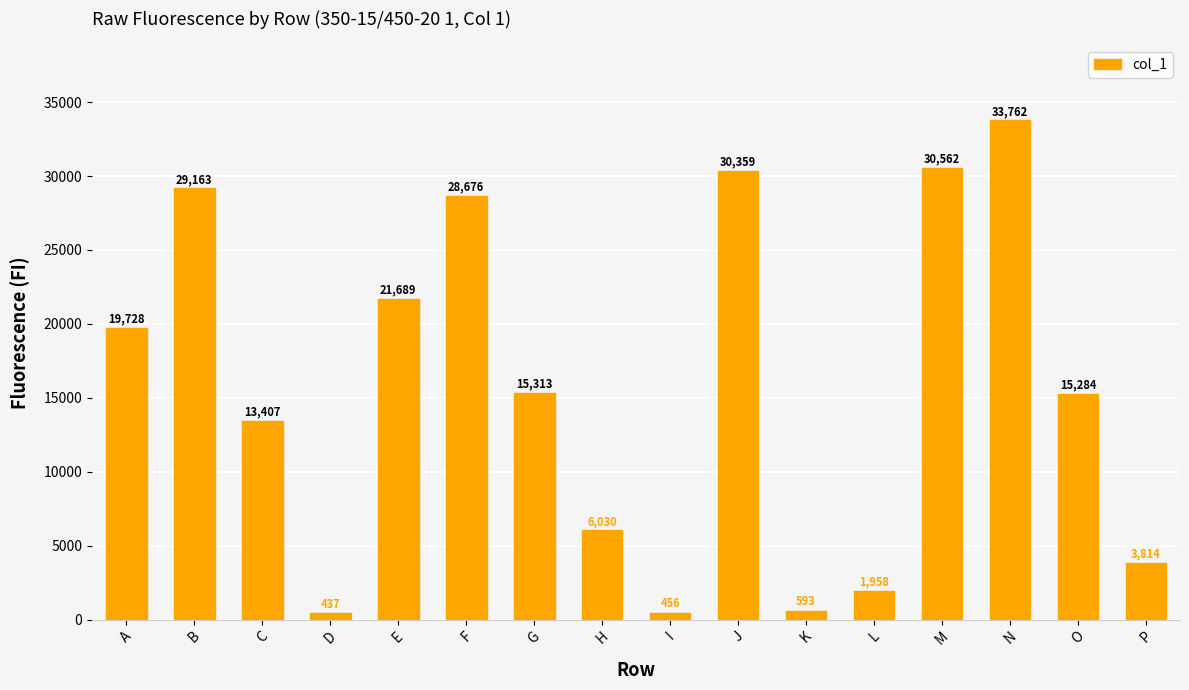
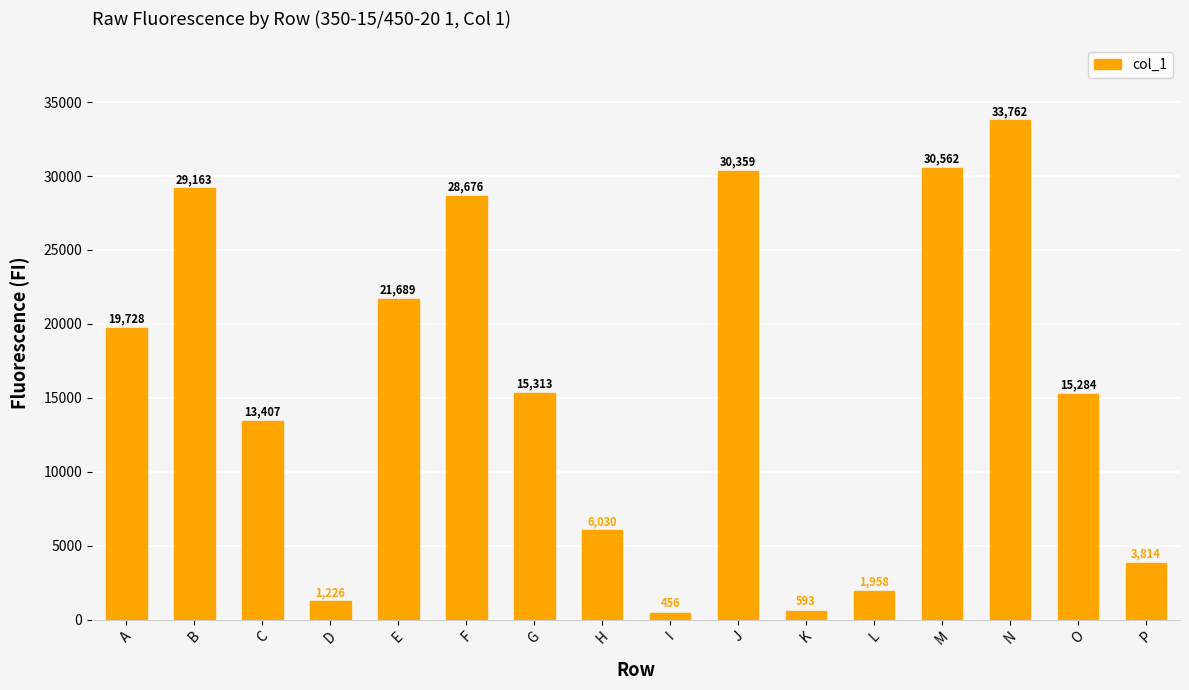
D: 437 -> 1,226
